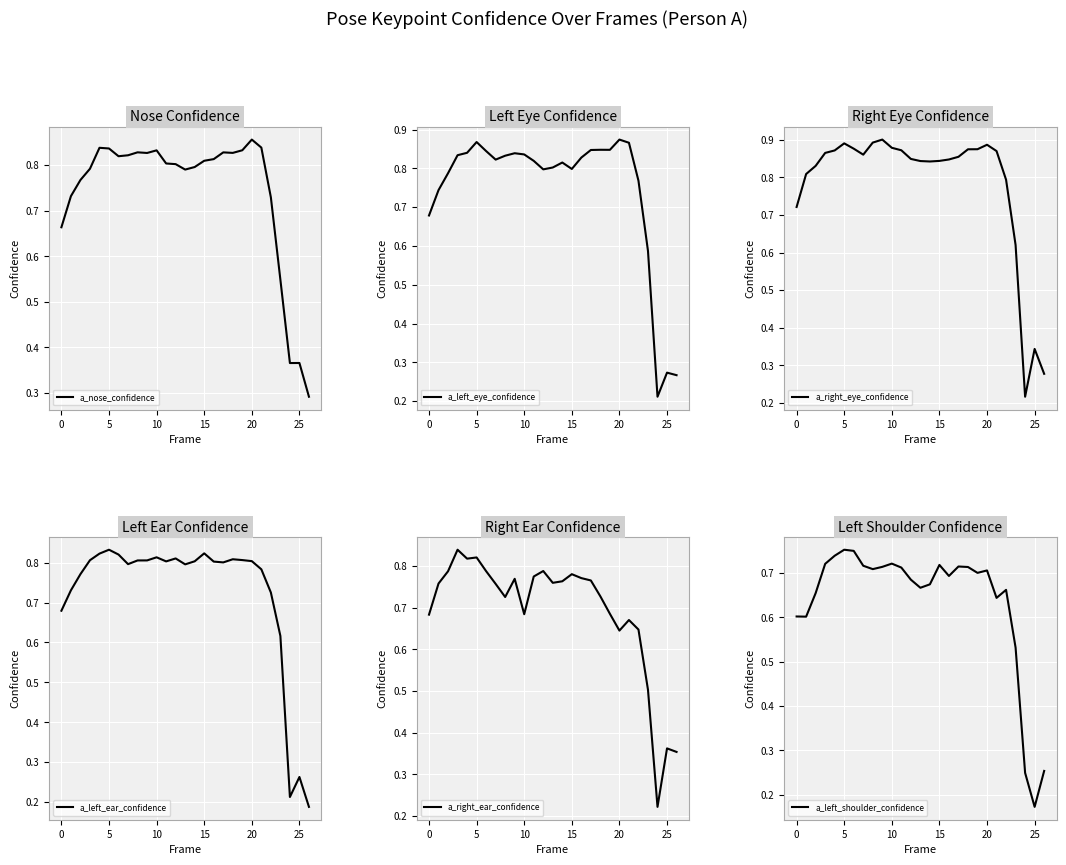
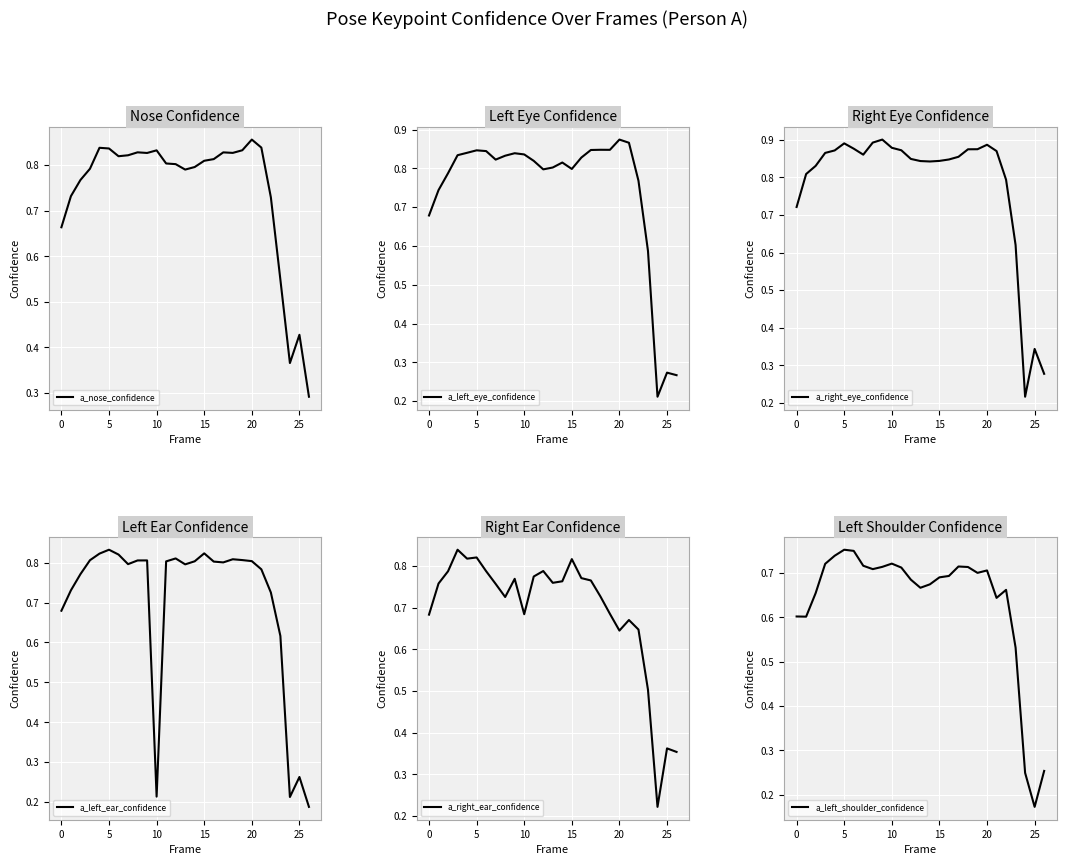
Nose Confidence, 25: 0.37 -> 0.43
Left Eye Confidence, 5: 0.87 -> 0.85
Left Ear Confidence, 10: 0.81 -> 0.21
Right Ear Confidence, 15: 0.78 -> 0.82
Left Shoulder Confidence, 15: 0.72 -> 0.69
